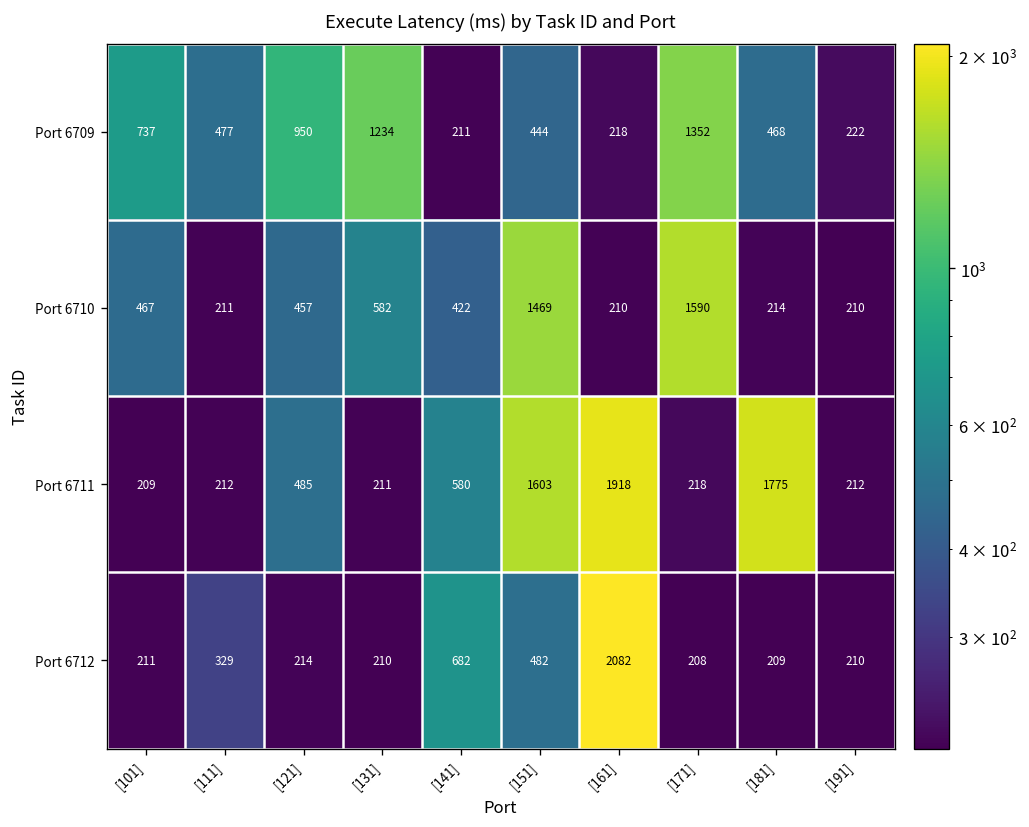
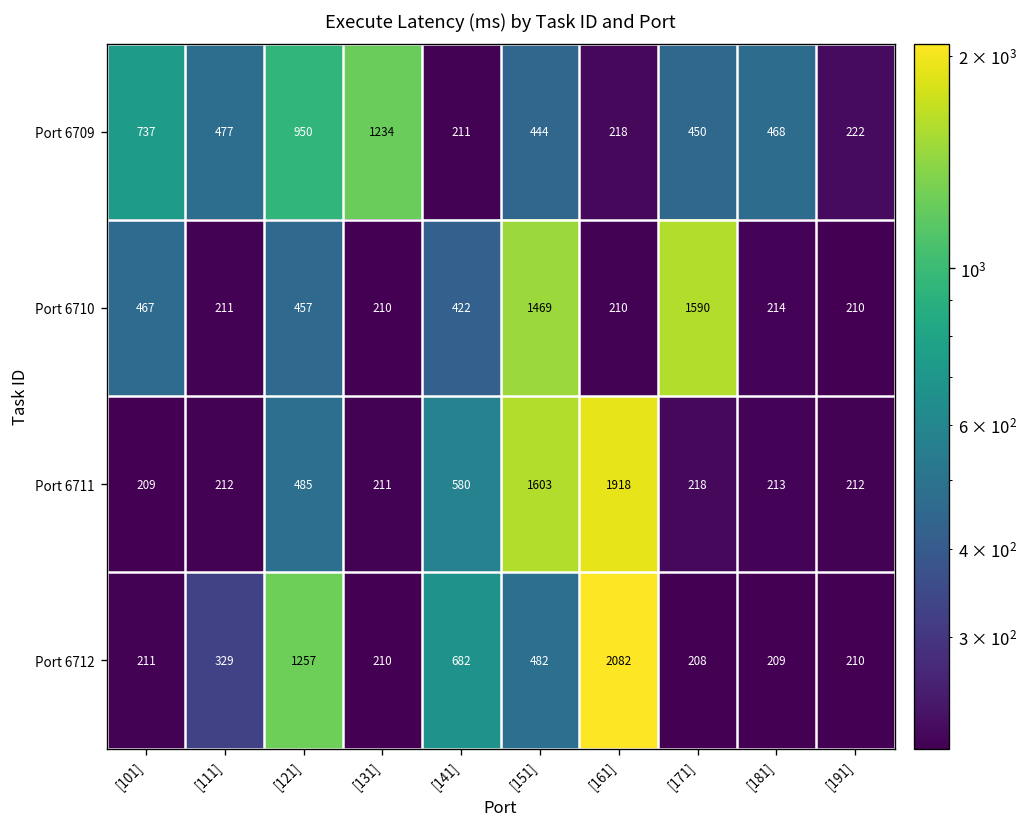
Port 6709, [171]: 1352 -> 450
Port 6710, [131]: 582 -> 210
Port 6711, [181]: 1775 -> 213
Port 6712, [121]: 214 -> 1257
